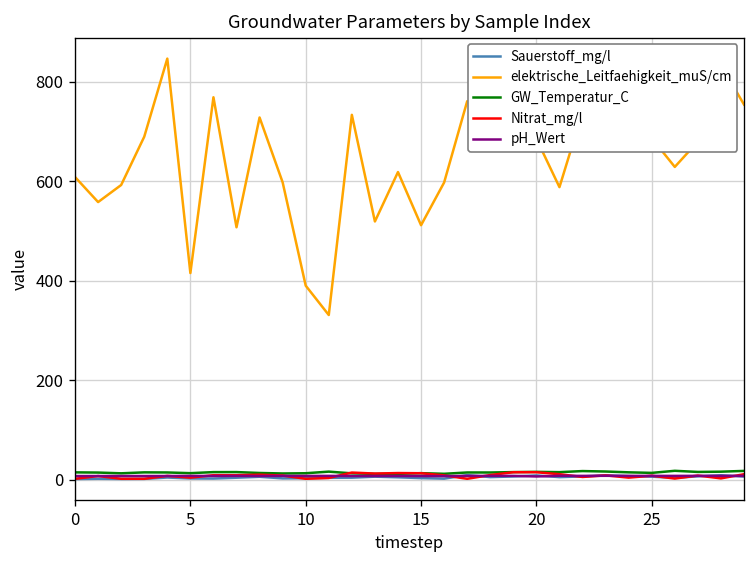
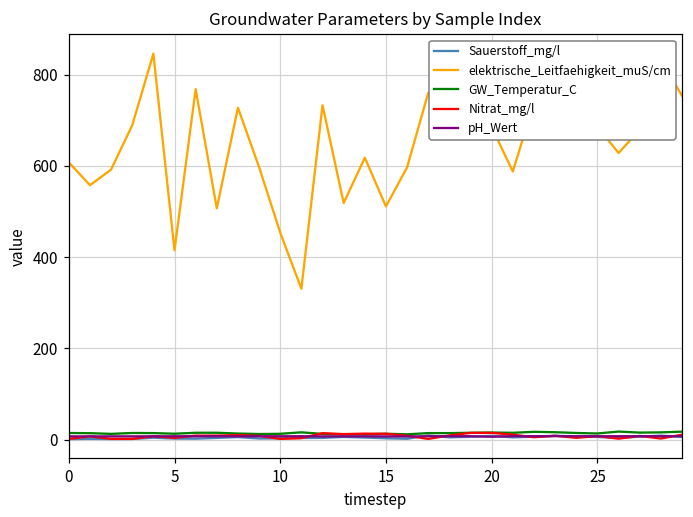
elektrische_Leitfaehigkeit_muS/cm, 10: 390 -> 450
